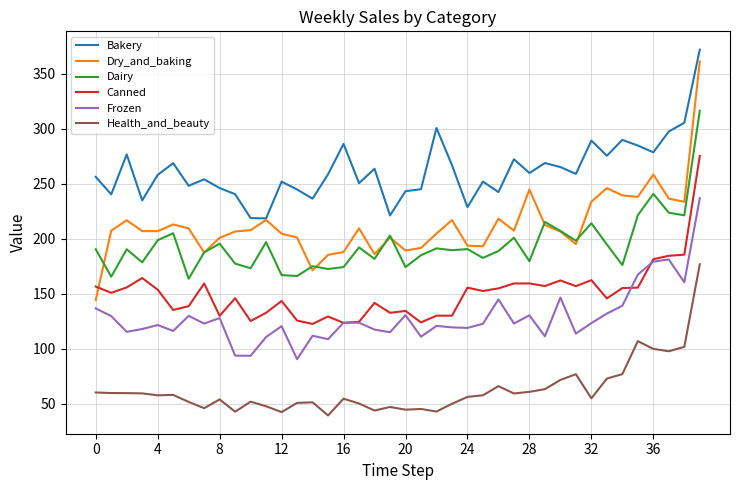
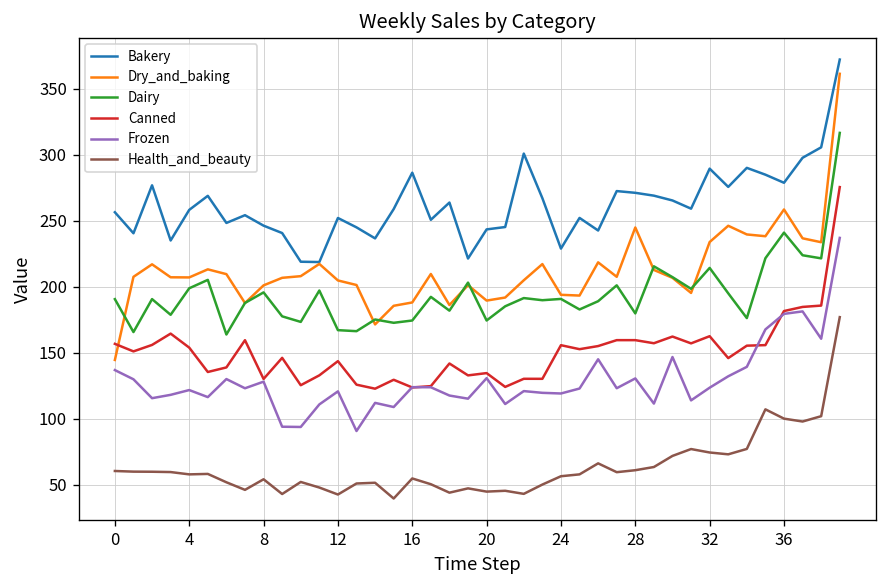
Bakery, 28: 260 -> 271
Health_and_beauty, 32: 55 -> 74
